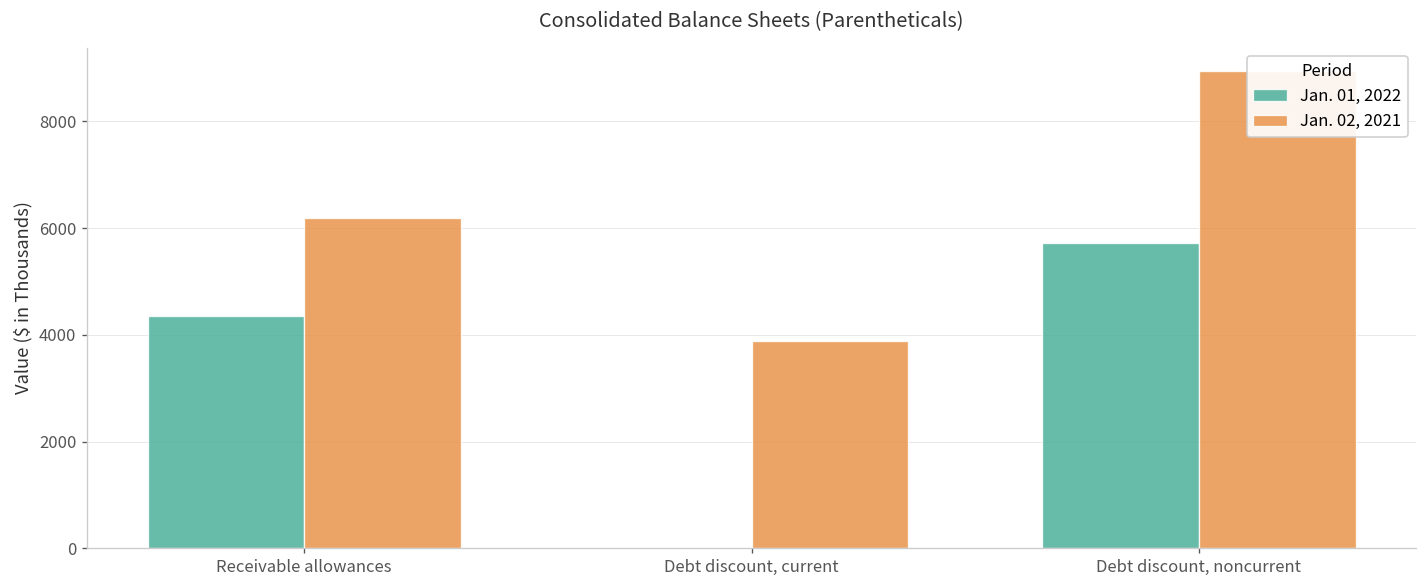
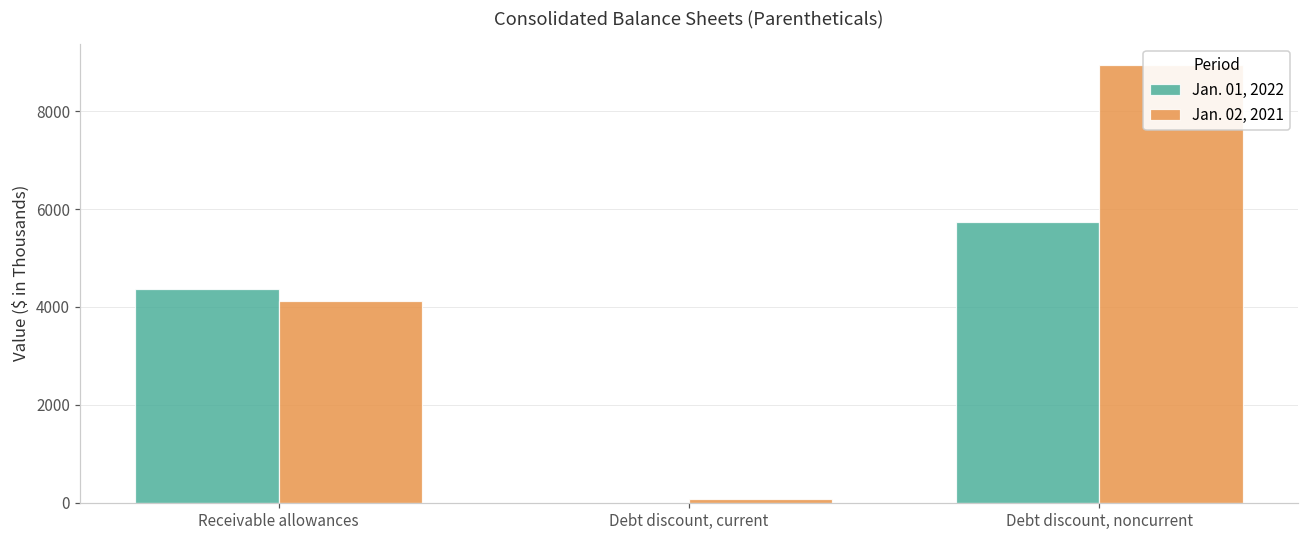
Jan. 02, 2021, Receivable allowances: 6200 -> 4100
Jan. 02, 2021, Debt discount, current: 3900 -> 100
